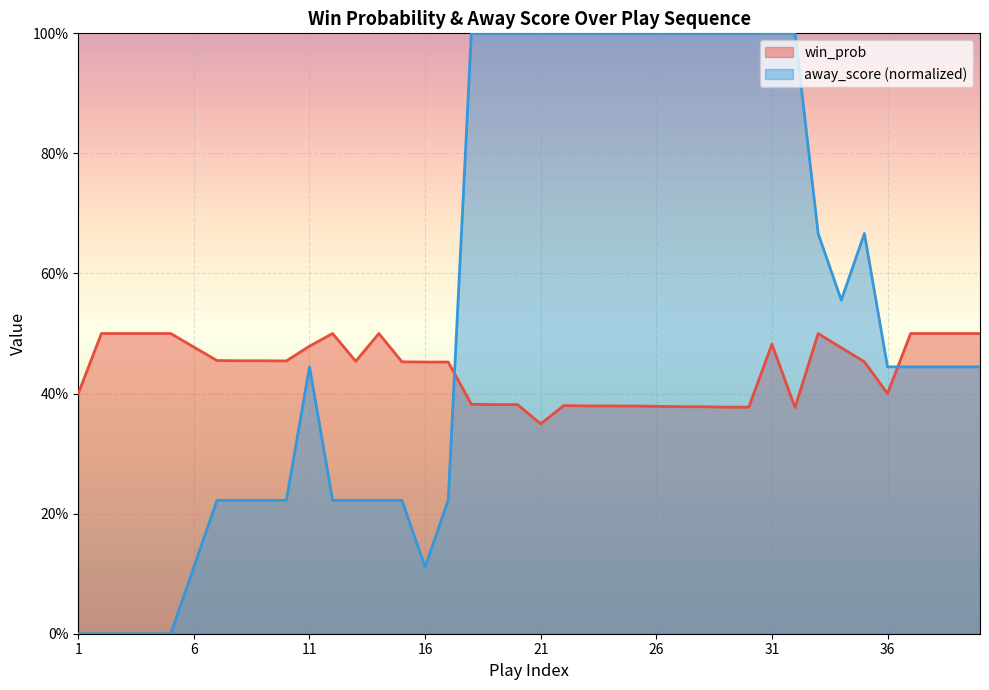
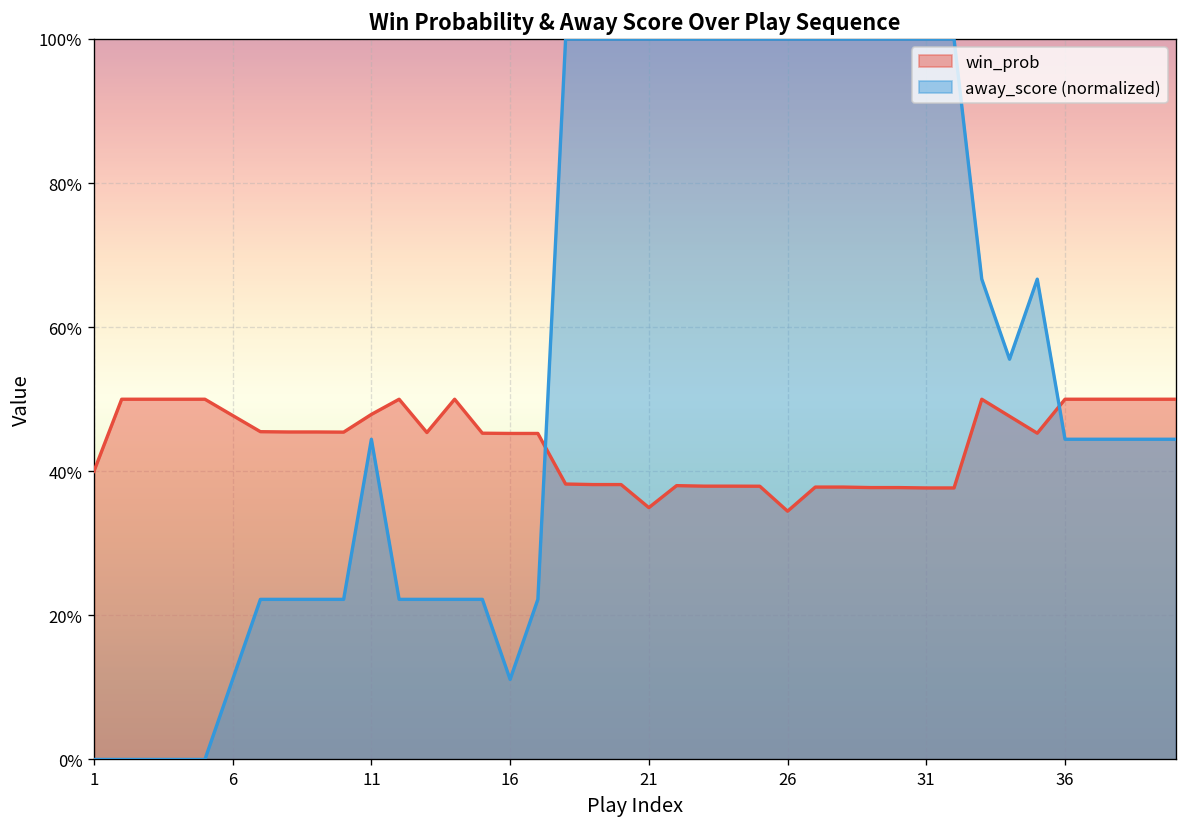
win_prob, 26: 38% -> 34%
win_prob, 31: 48% -> 38%
win_prob, 36: 40% -> 50%
